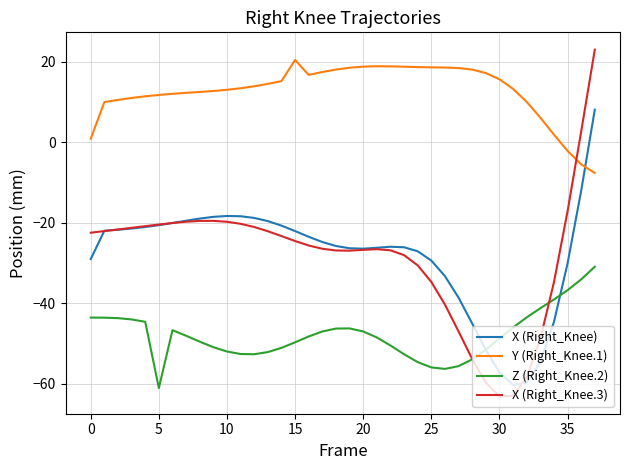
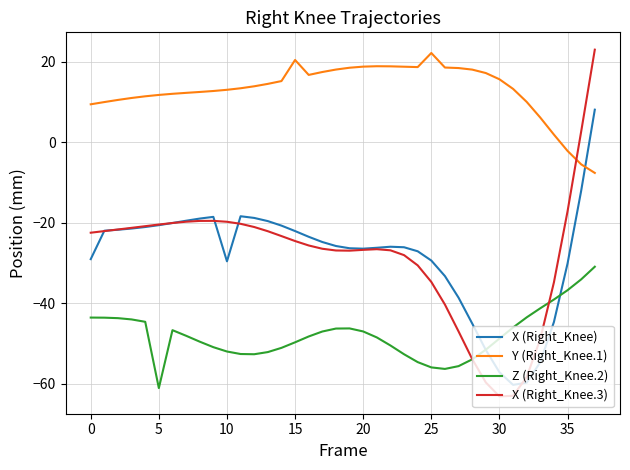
Y (Right_Knee.1), 0: 1 -> 9
X (Right_Knee), 10: -18 -> -30
Y (Right_Knee.1), 25: 19 -> 22
